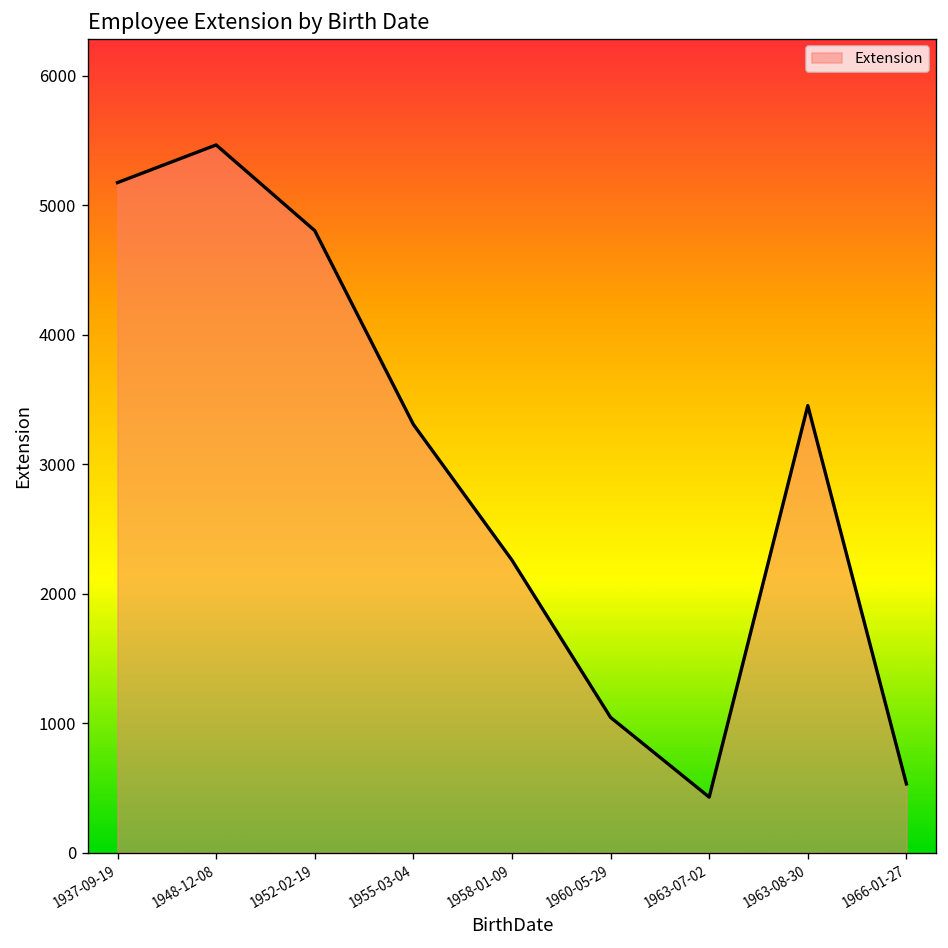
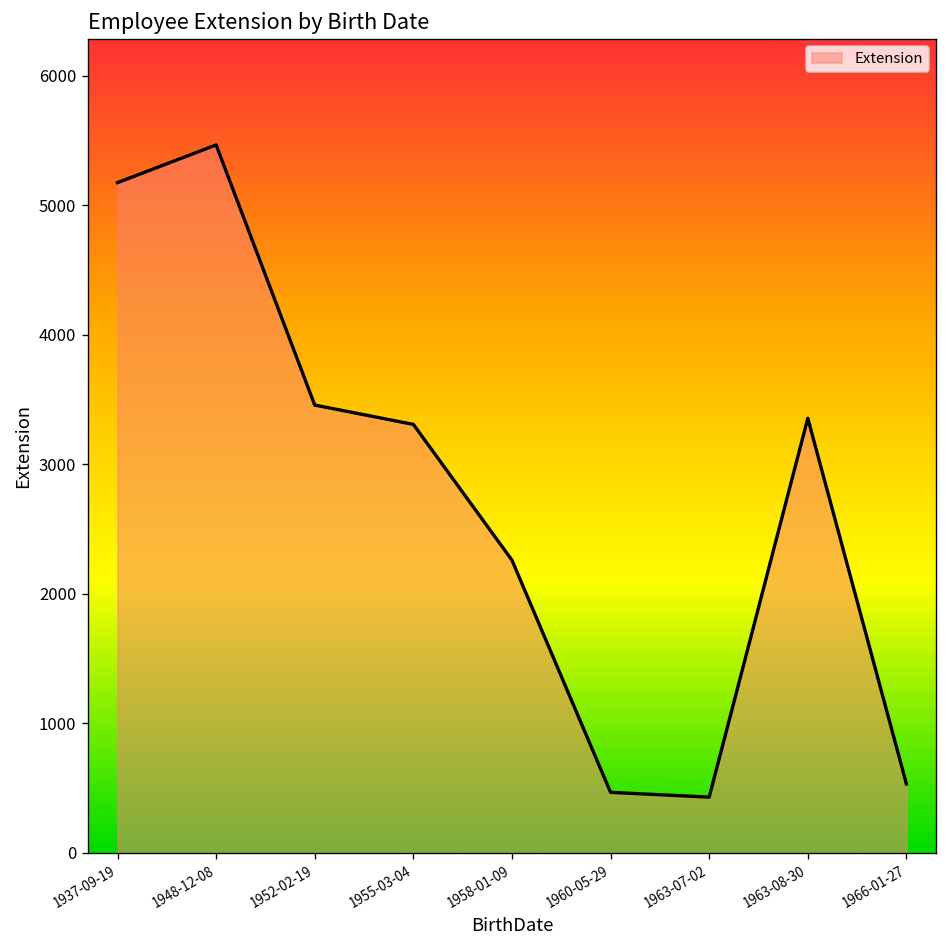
1952-02-19: 4810 -> 3460
1960-05-29: 1040 -> 470
1963-08-30: 3450 -> 3360
